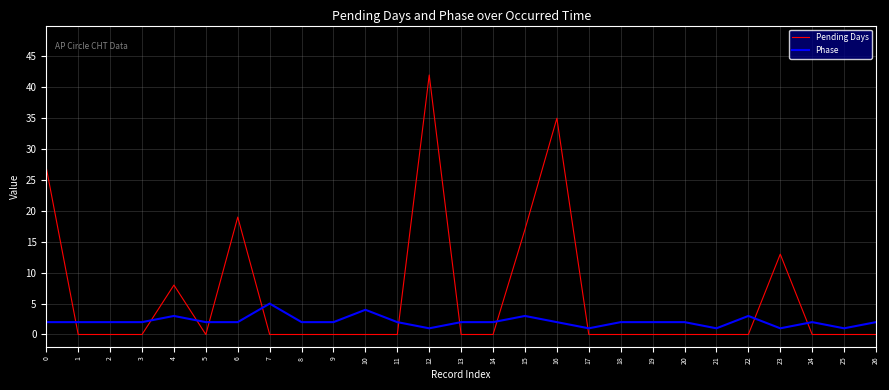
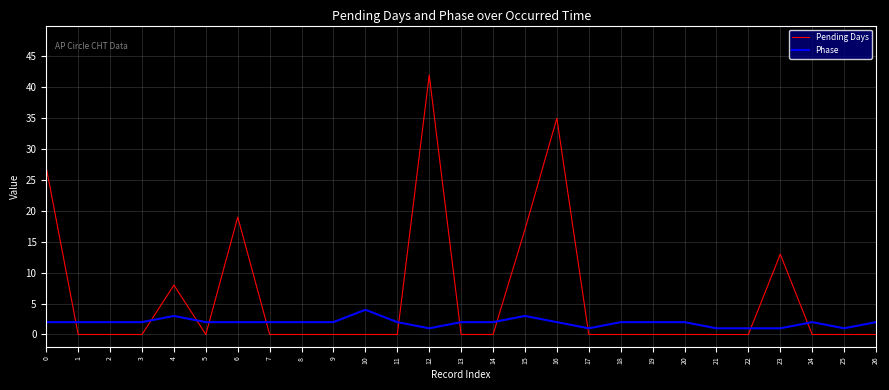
Phase, 7: 5 -> 2
Phase, 22: 3 -> 1
